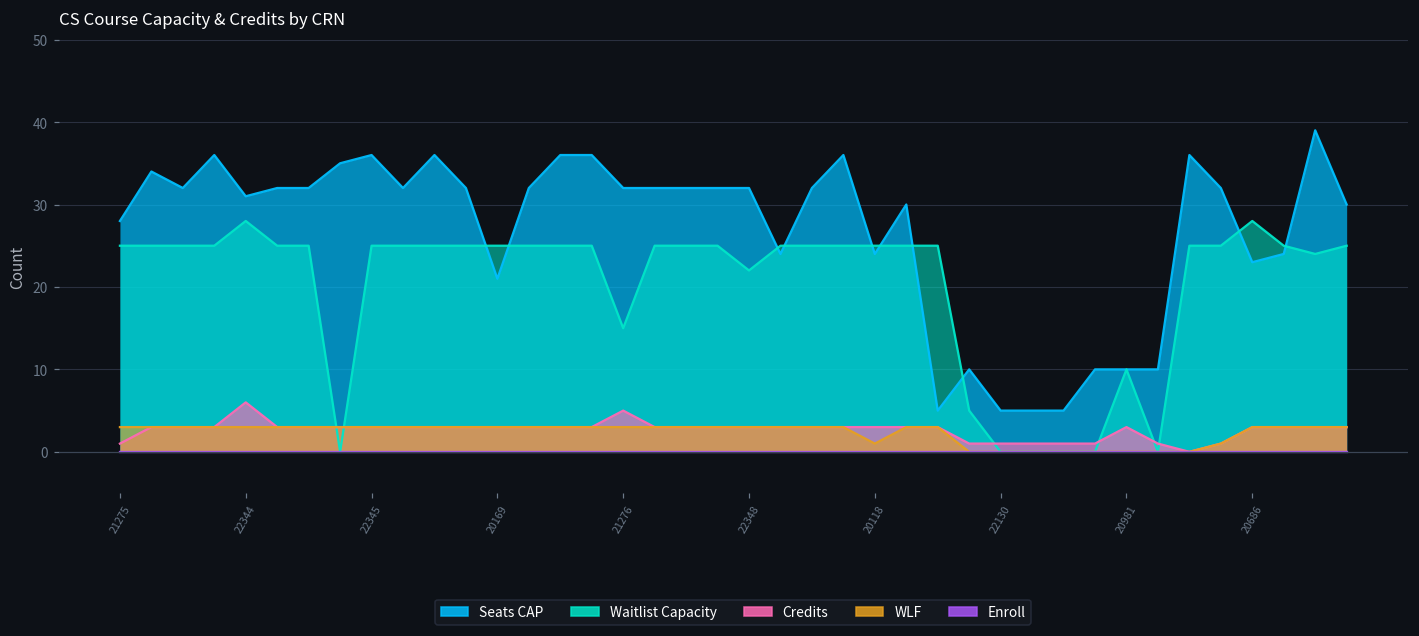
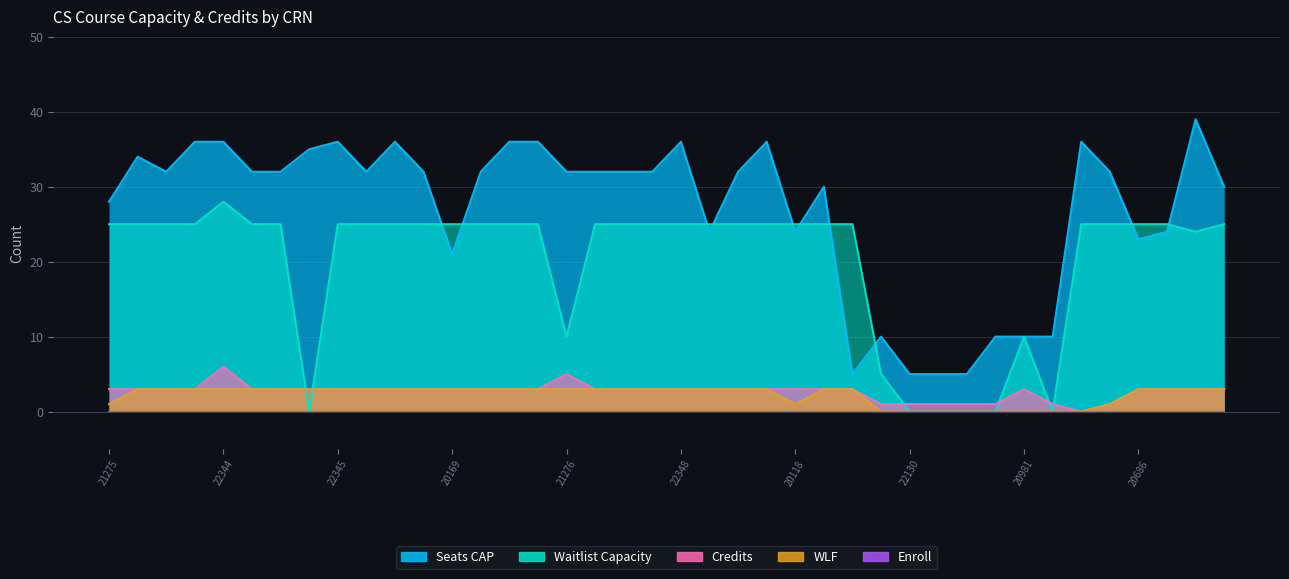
Credits, 21275: 1 -> 3
WLF, 21275: 3 -> 1
Seats CAP, 22344: 31 -> 36
Waitlist Capacity, 21276: 15 -> 10
Seats CAP, 22348: 32 -> 36
Waitlist Capacity, 22348: 22 -> 25
Waitlist Capacity, 20686: 28 -> 25
